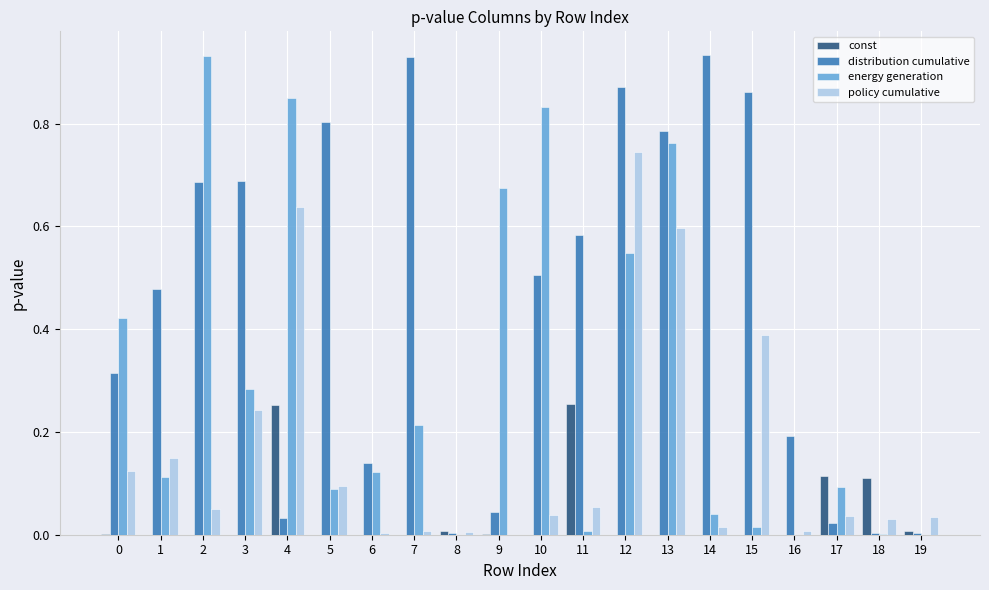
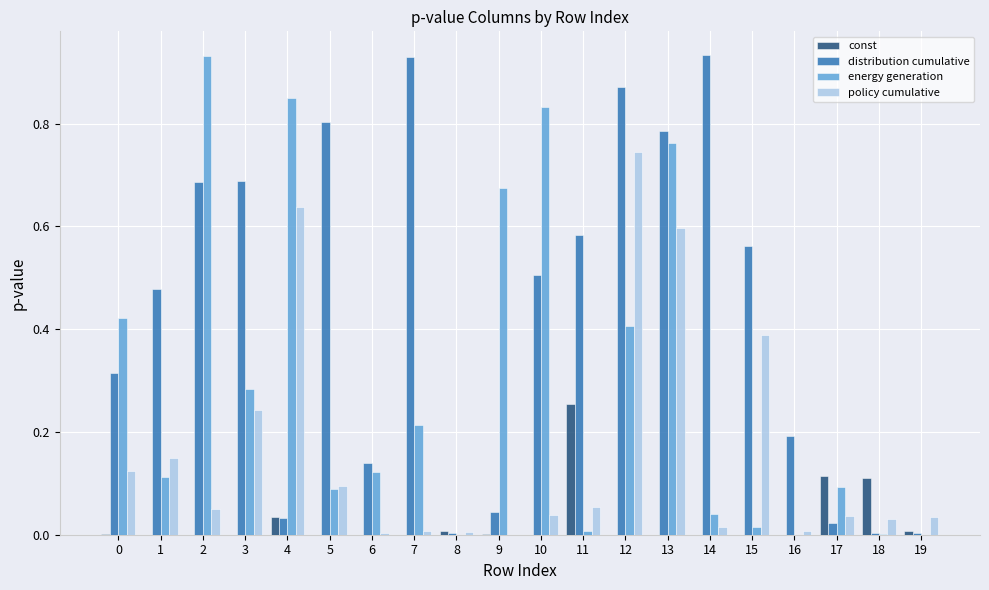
const, 4: 0.25 -> 0.03
energy generation, 12: 0.55 -> 0.41
distribution cumulative, 15: 0.86 -> 0.56
